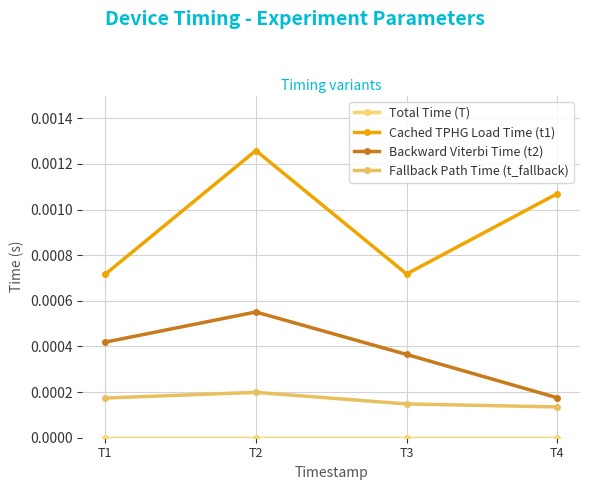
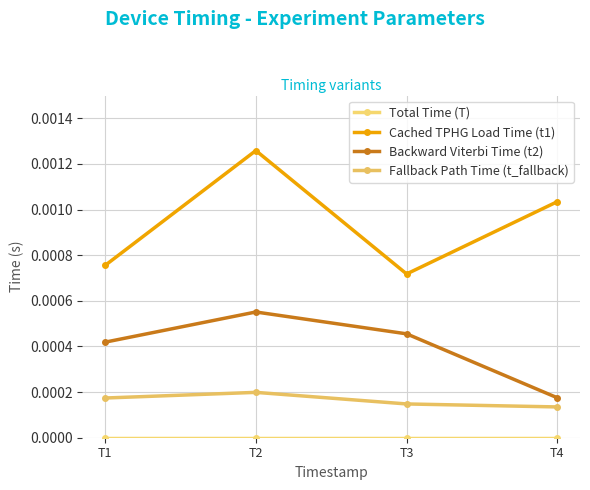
Cached TPHG Load Time (t1), T1: 0.00072 -> 0.00076
Backward Viterbi Time (t2), T3: 0.00037 -> 0.00046
Cached TPHG Load Time (t1), T4: 0.00107 -> 0.00103
